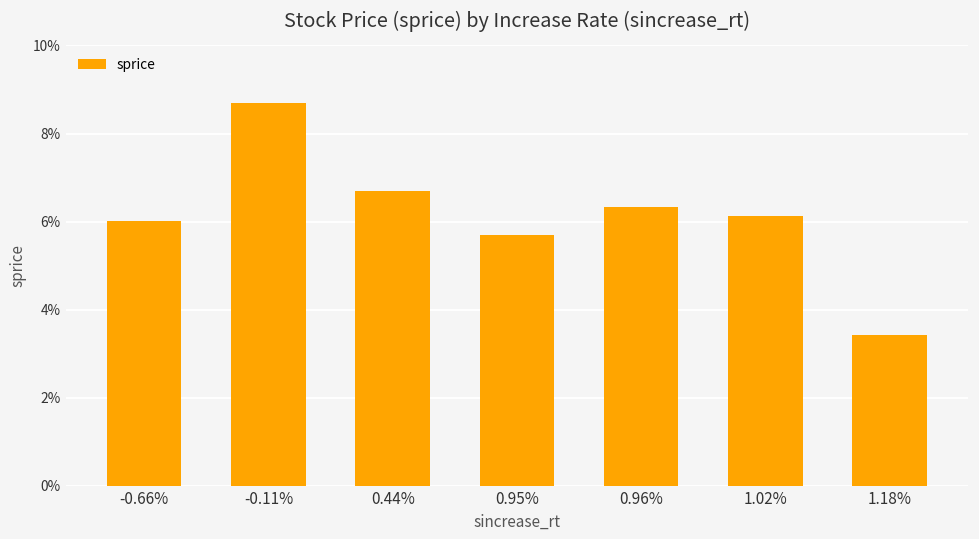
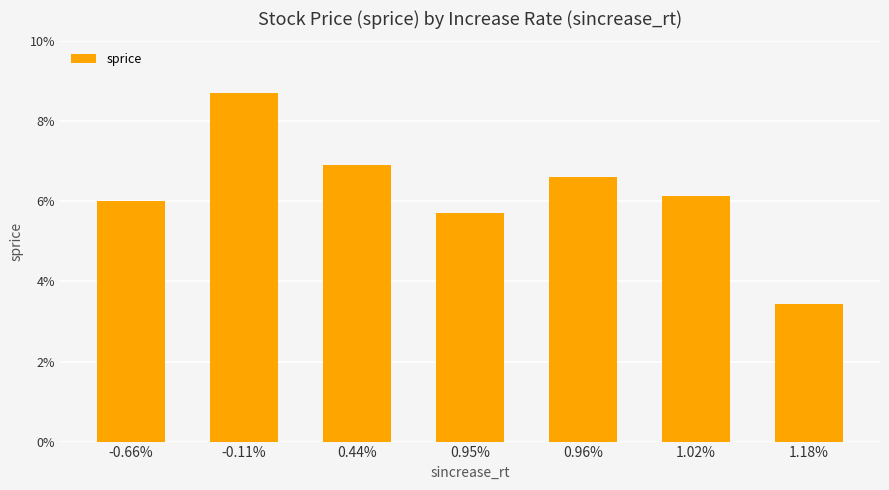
0.44%: 6.7% -> 6.9%
0.96%: 6.3% -> 6.6%
